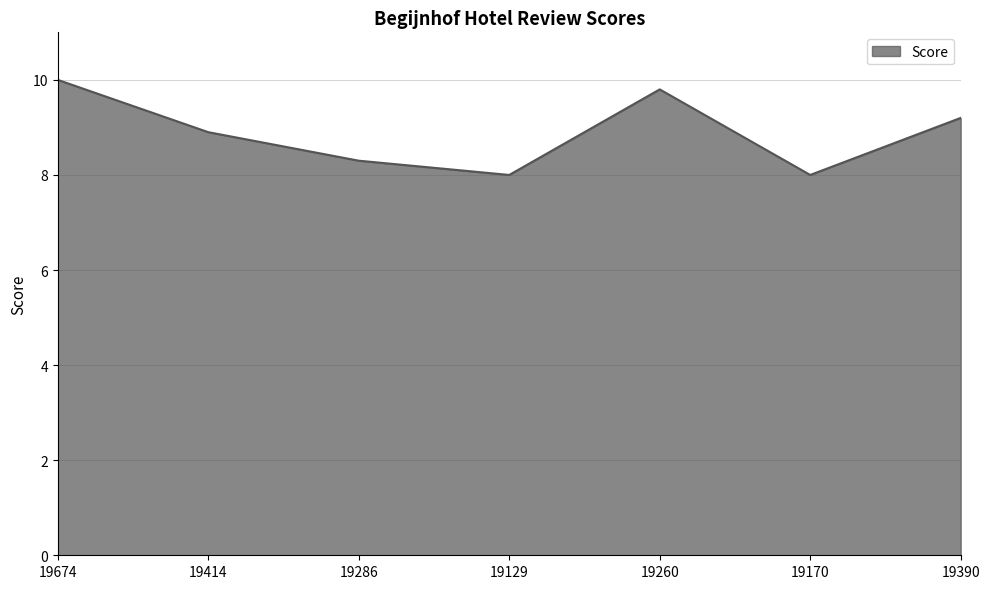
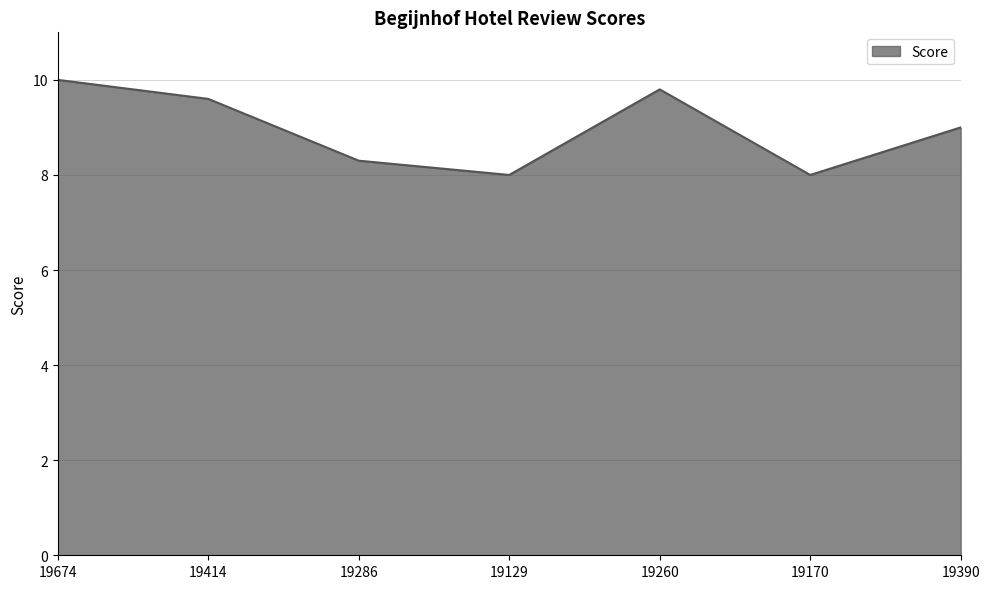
19414: 8.9 -> 9.6
19390: 9.2 -> 9.0
